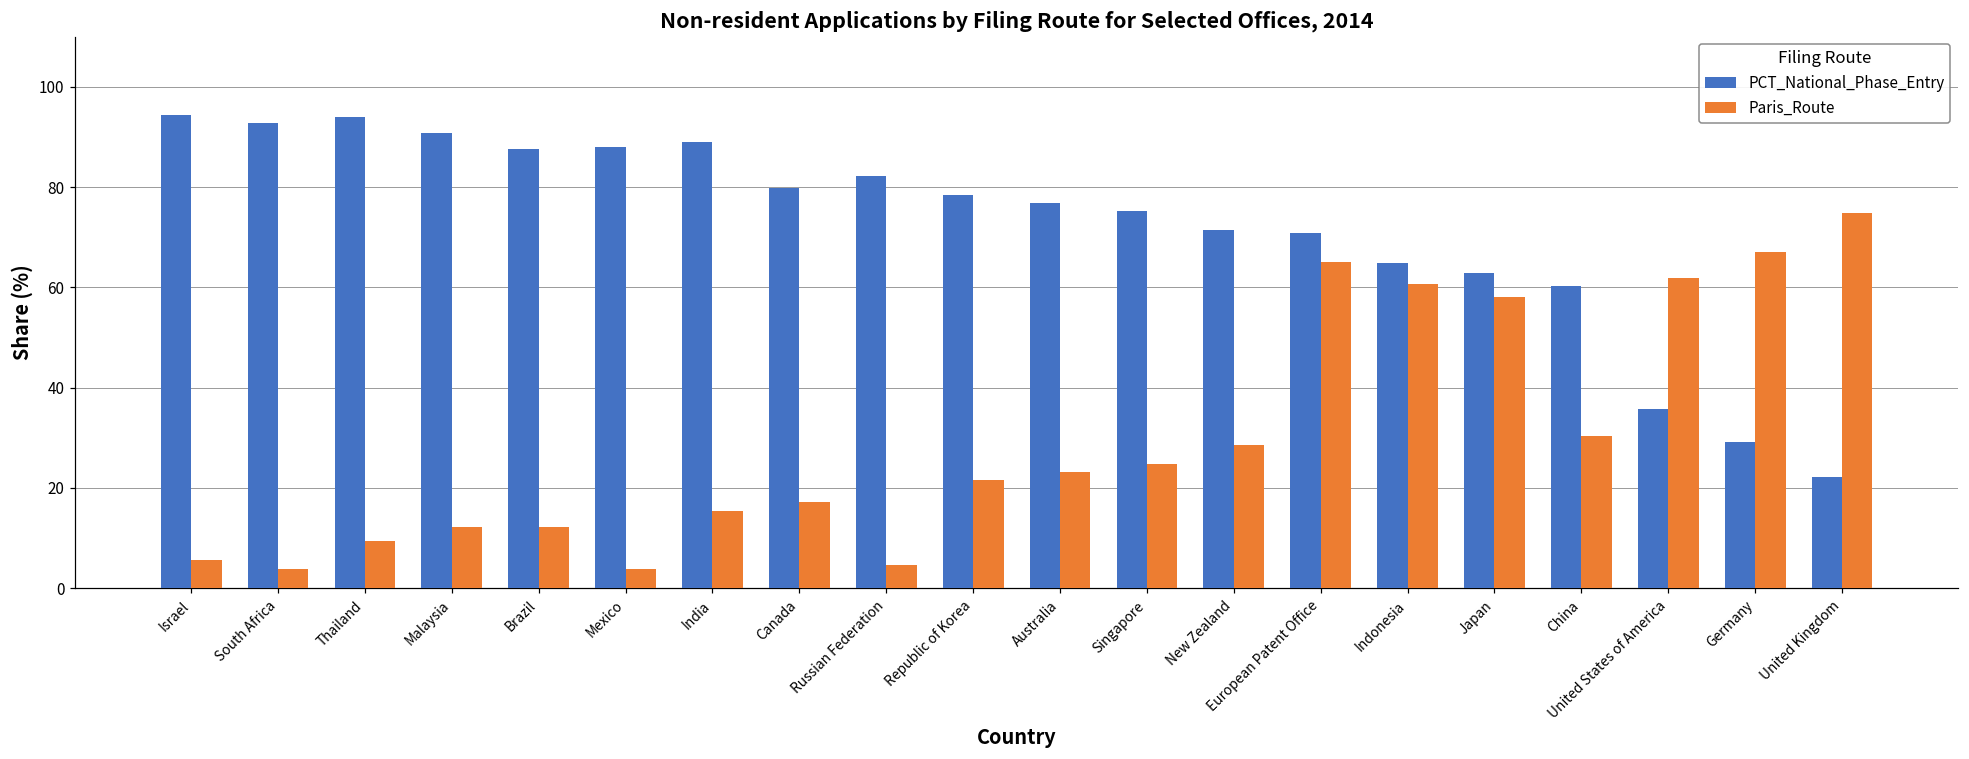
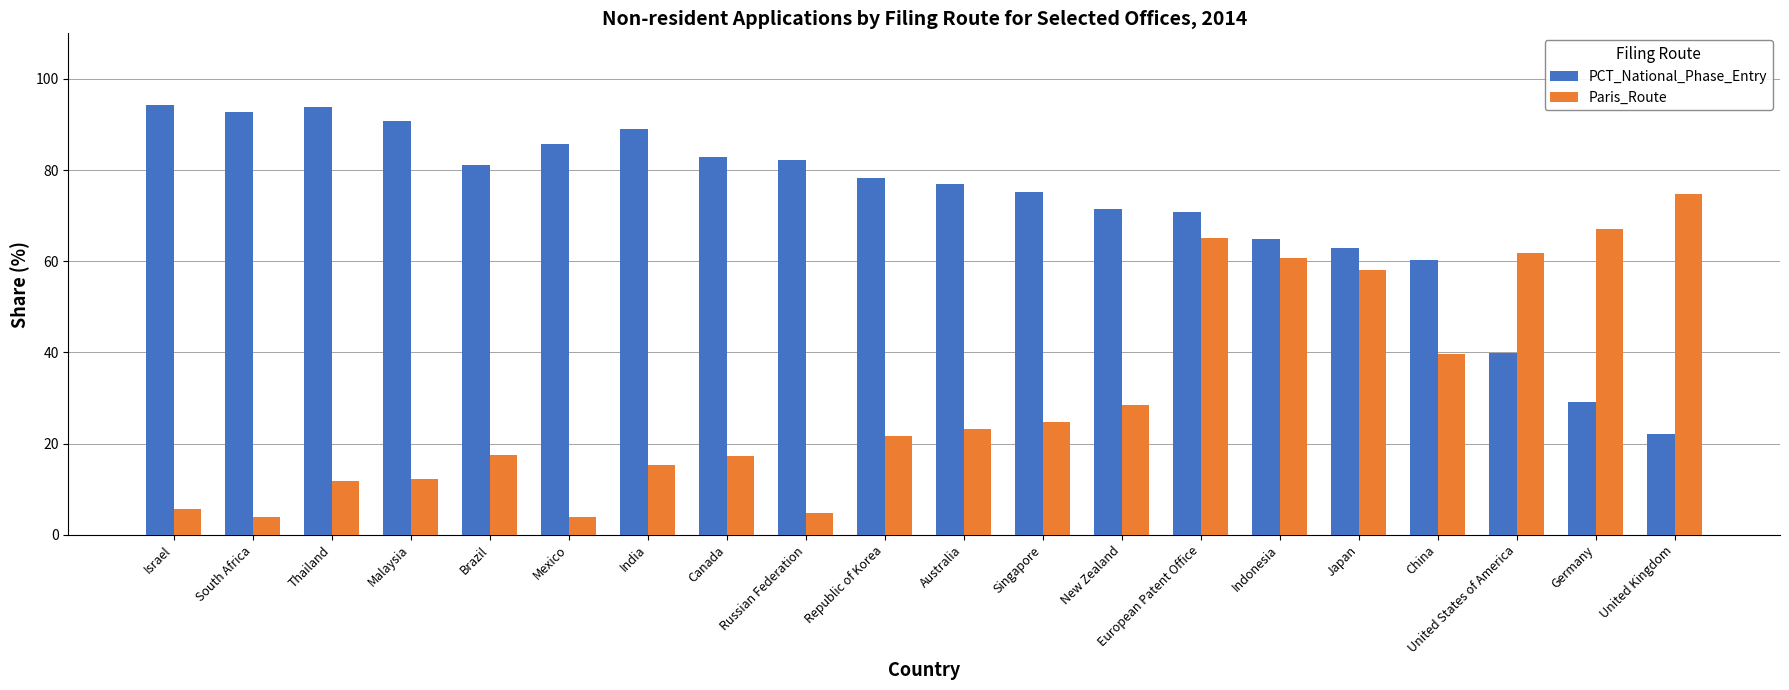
Paris_Route, Thailand: 9 -> 12
PCT_National_Phase_Entry, Brazil: 88 -> 81
Paris_Route, Brazil: 12 -> 17
PCT_National_Phase_Entry, Mexico: 88 -> 86
PCT_National_Phase_Entry, Canada: 80 -> 83
Paris_Route, China: 30 -> 40
PCT_National_Phase_Entry, United States of America: 36 -> 40
